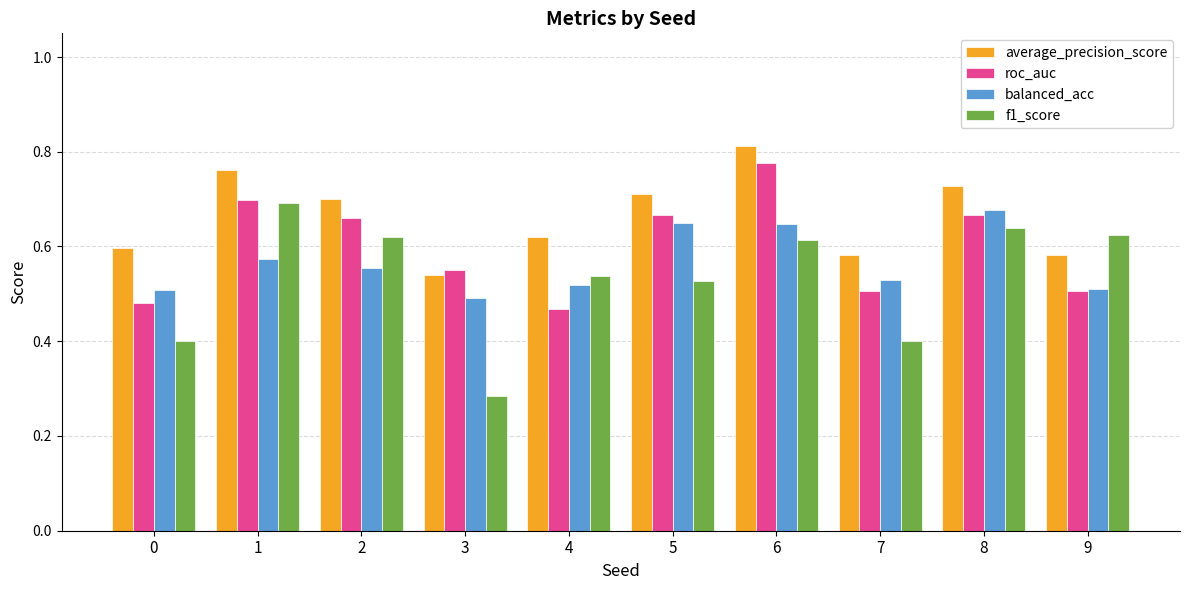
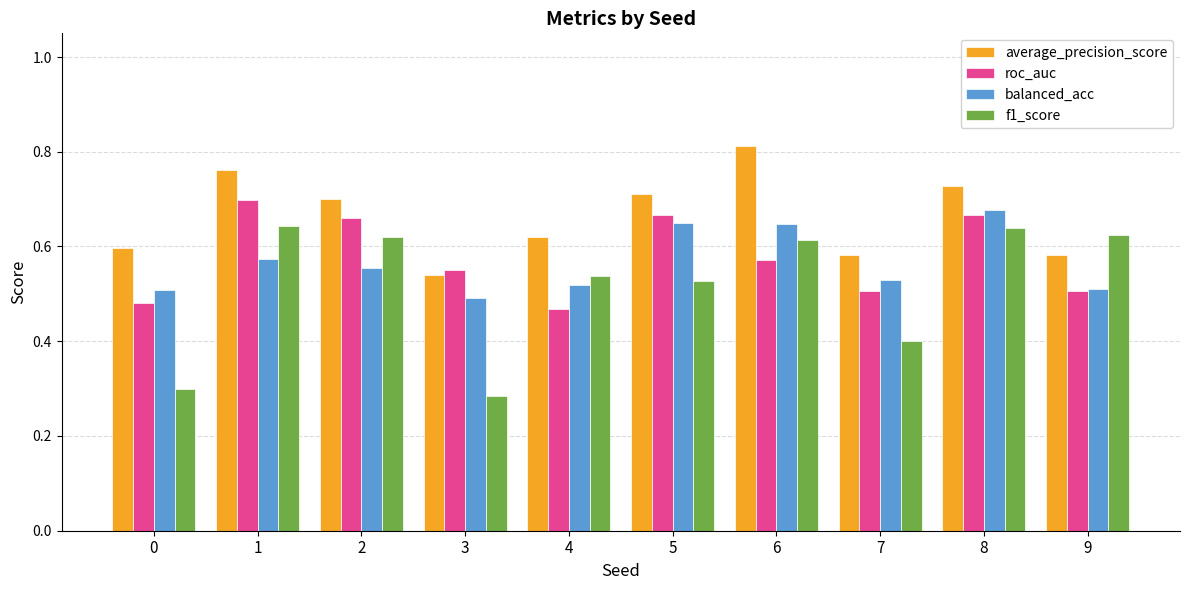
f1_score, 0: 0.4 -> 0.3
f1_score, 1: 0.69 -> 0.64
roc_auc, 6: 0.78 -> 0.57
